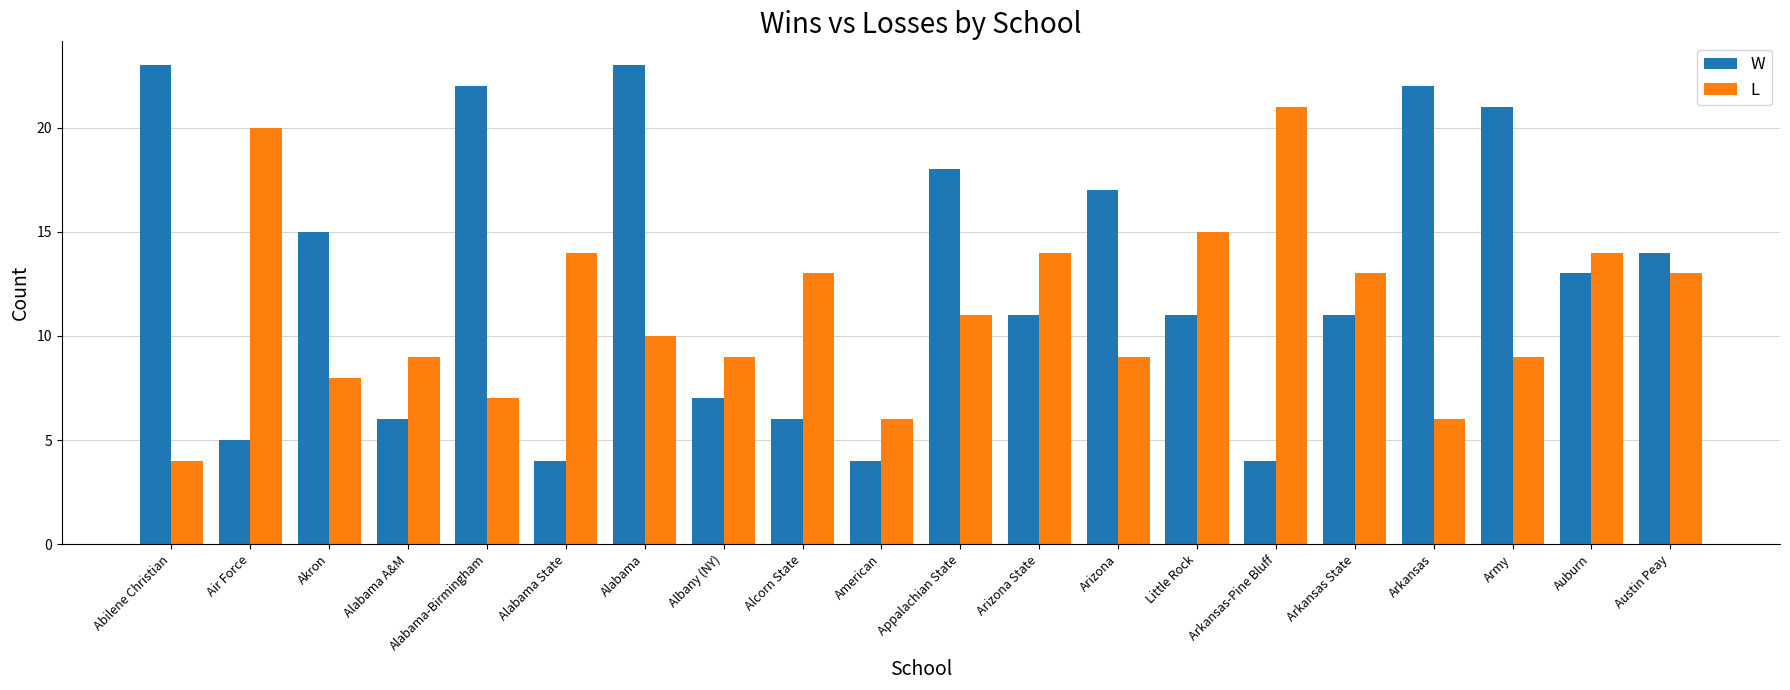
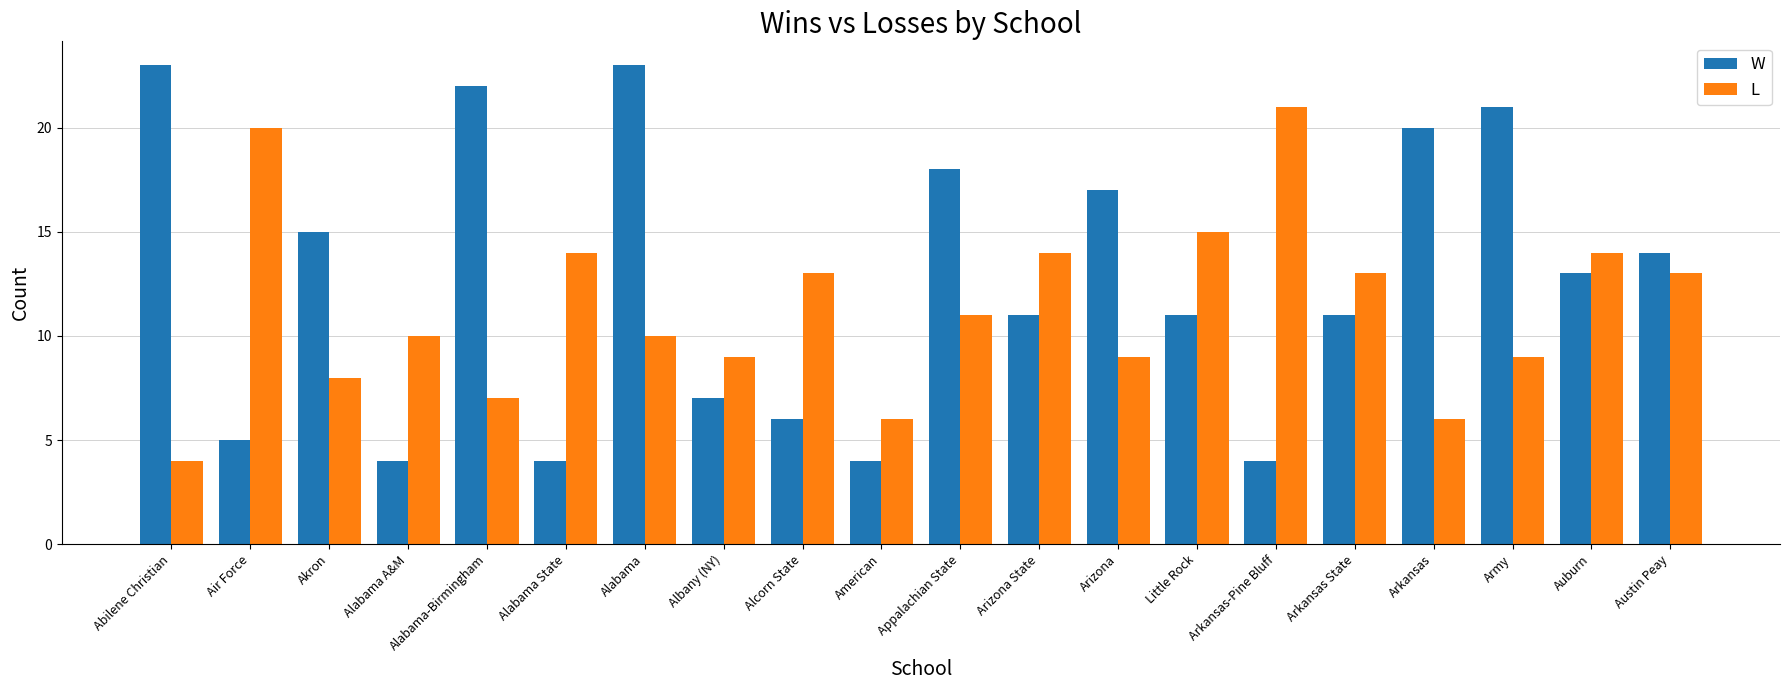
W, Alabama A&M: 6 -> 4
L, Alabama A&M: 9 -> 10
W, Arkansas: 22 -> 20
